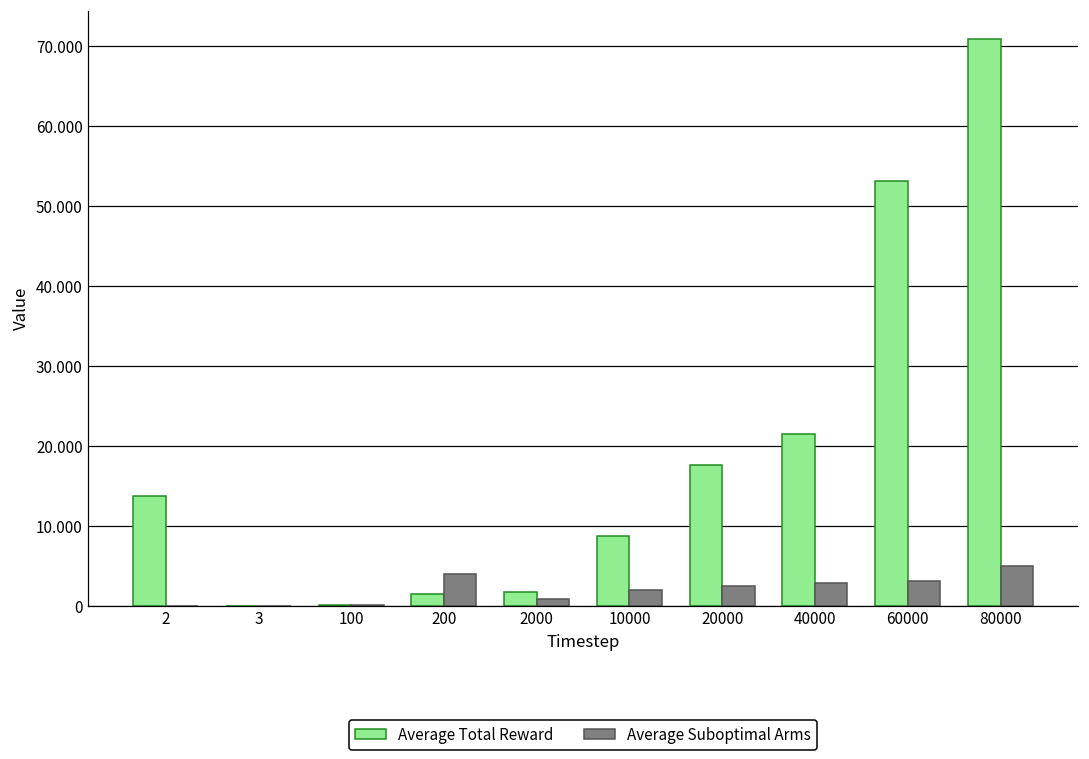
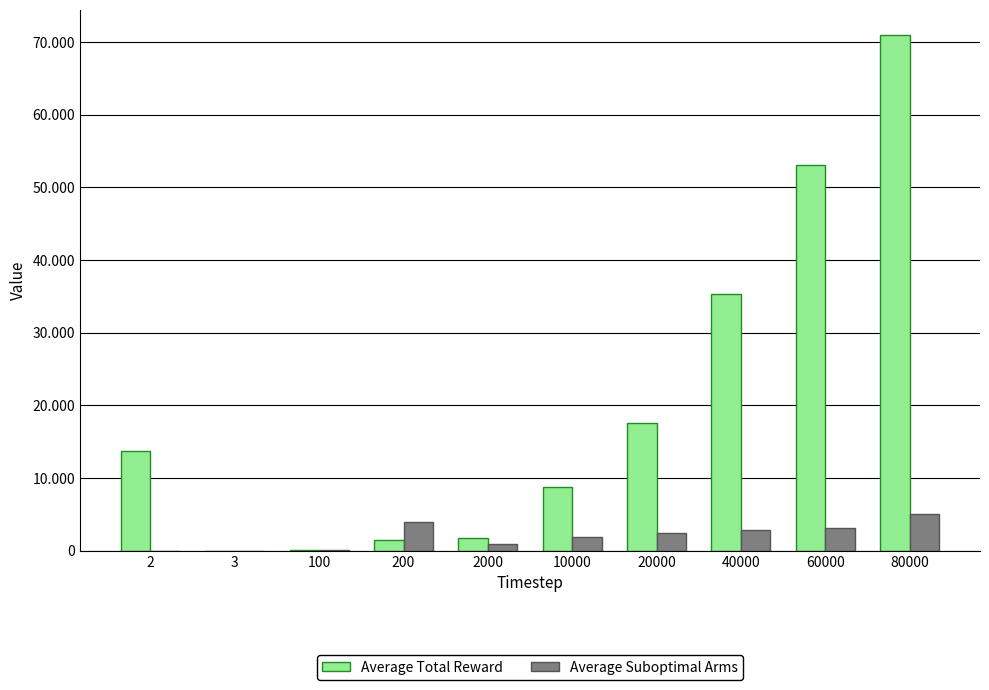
Average Total Reward, 40000: 22 -> 35
